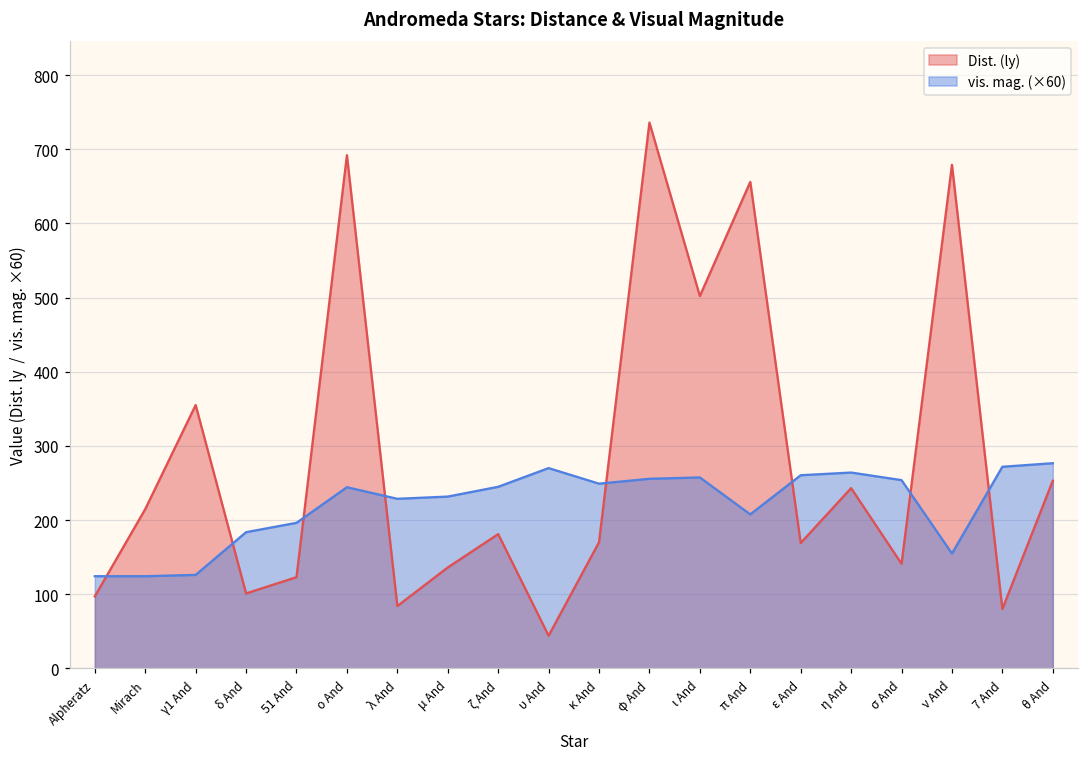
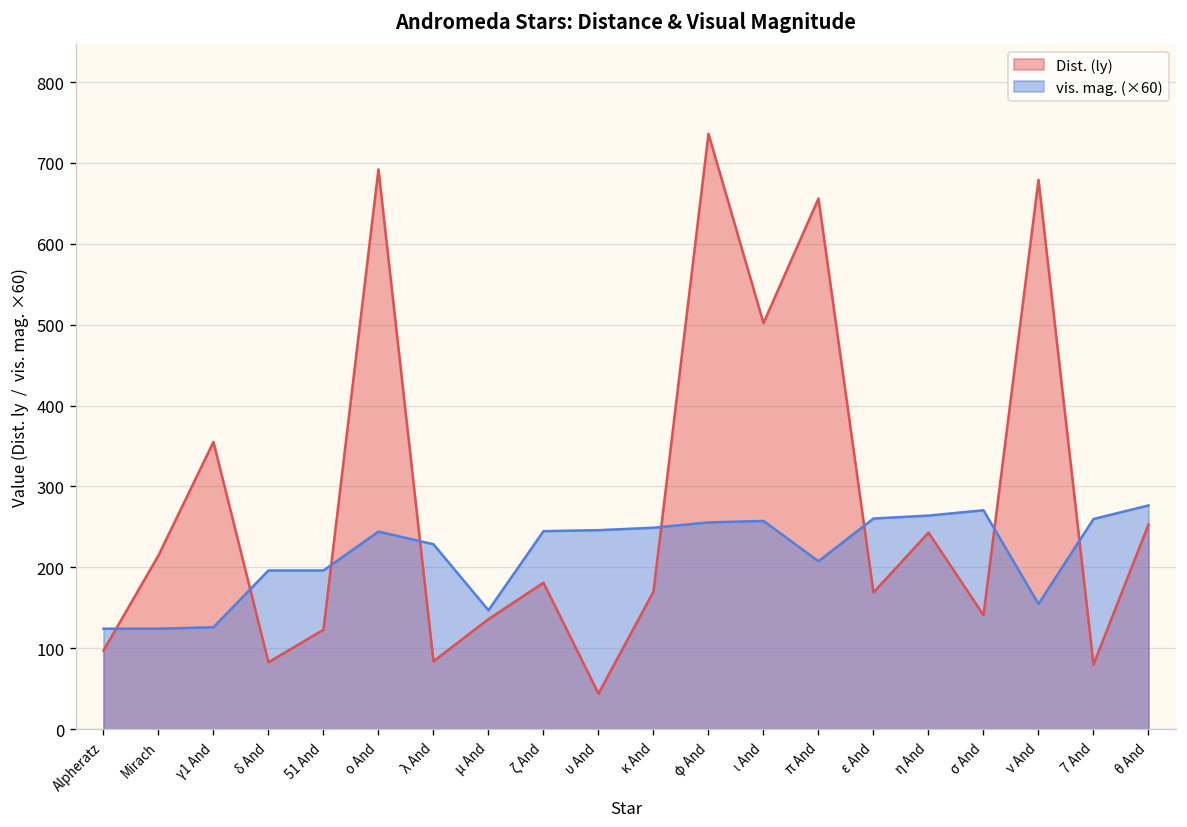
Dist. (ly), δ And: 100 -> 80
vis. mag. (×60), δ And: 180 -> 200
vis. mag. (×60), μ And: 230 -> 150
vis. mag. (×60), υ And: 270 -> 250
vis. mag. (×60), σ And: 250 -> 270
vis. mag. (×60), 7 And: 270 -> 260
